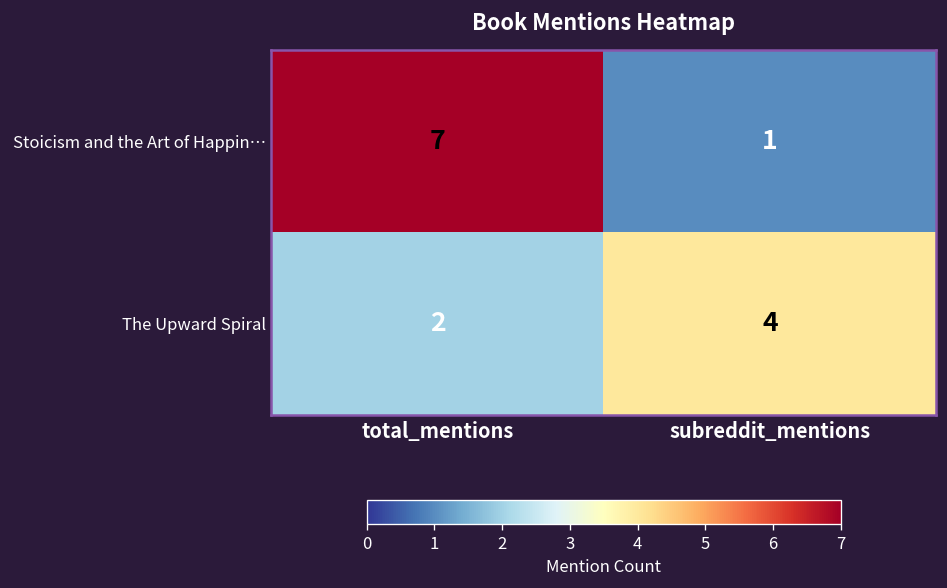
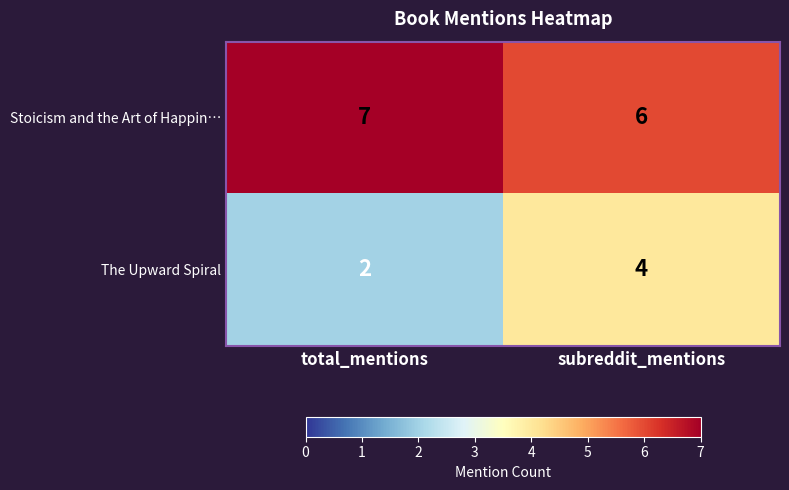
Stoicism and the Art of Happin…, subreddit_mentions: 1 -> 6
